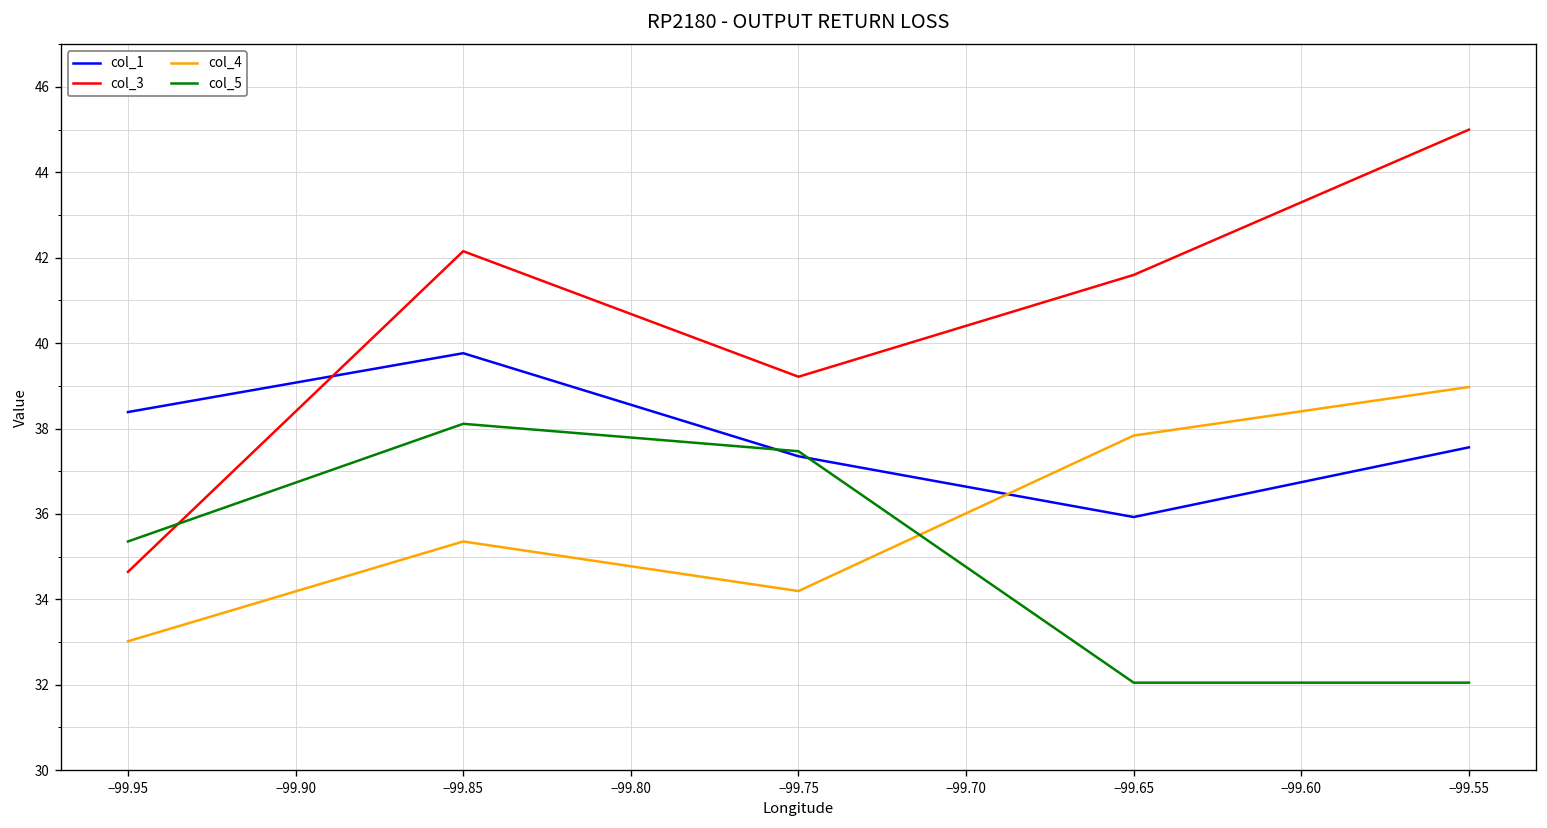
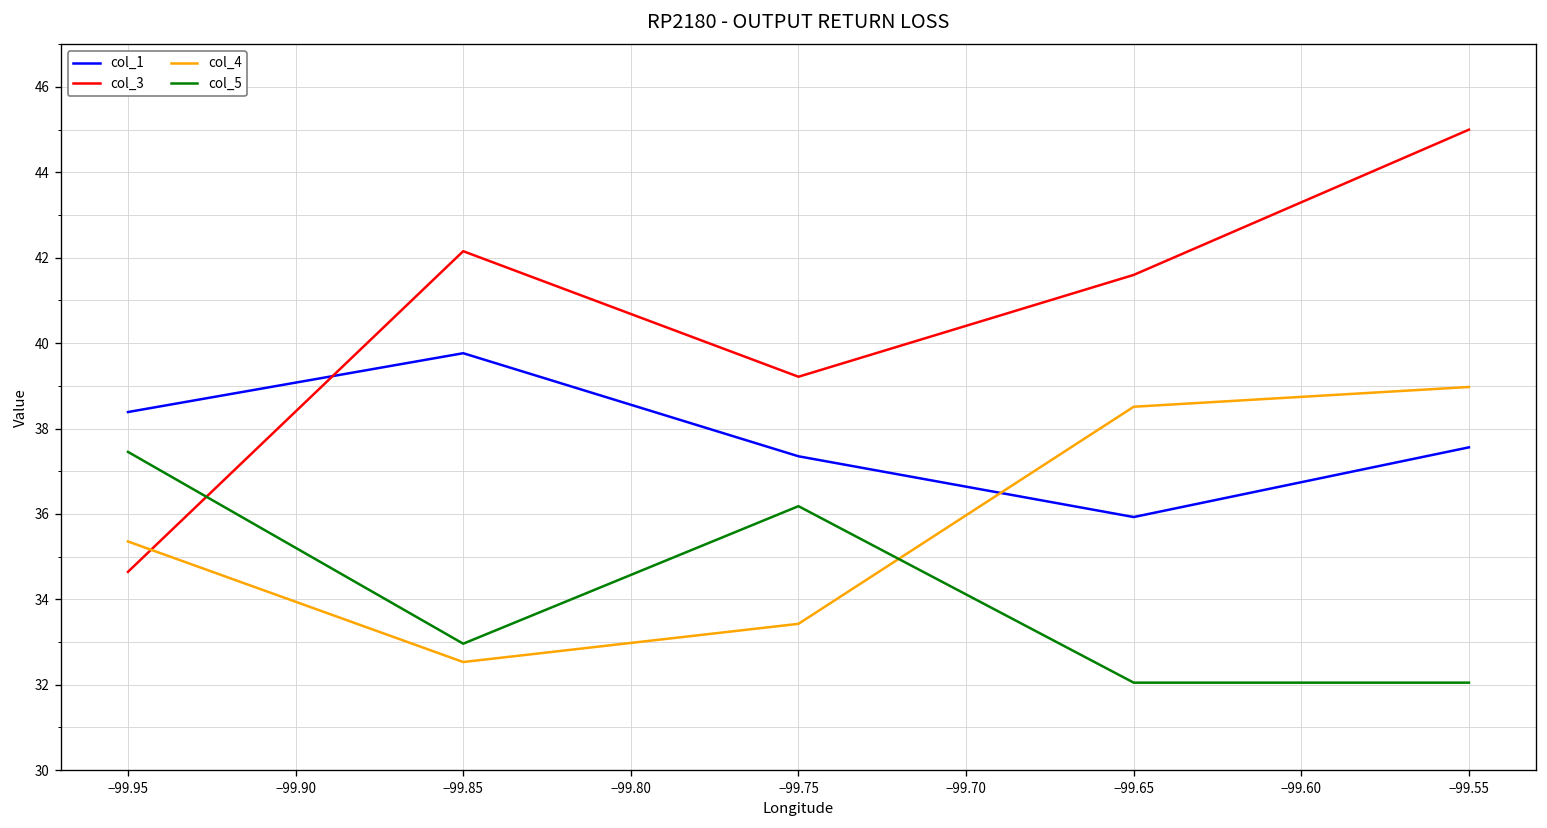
col_4, −99.95: 33.0 -> 35.4
col_5, −99.95: 35.4 -> 37.5
col_4, −99.85: 35.4 -> 32.5
col_5, −99.85: 38.1 -> 33.0
col_4, −99.75: 34.2 -> 33.4
col_5, −99.75: 37.5 -> 36.2
col_4, −99.65: 37.8 -> 38.5
